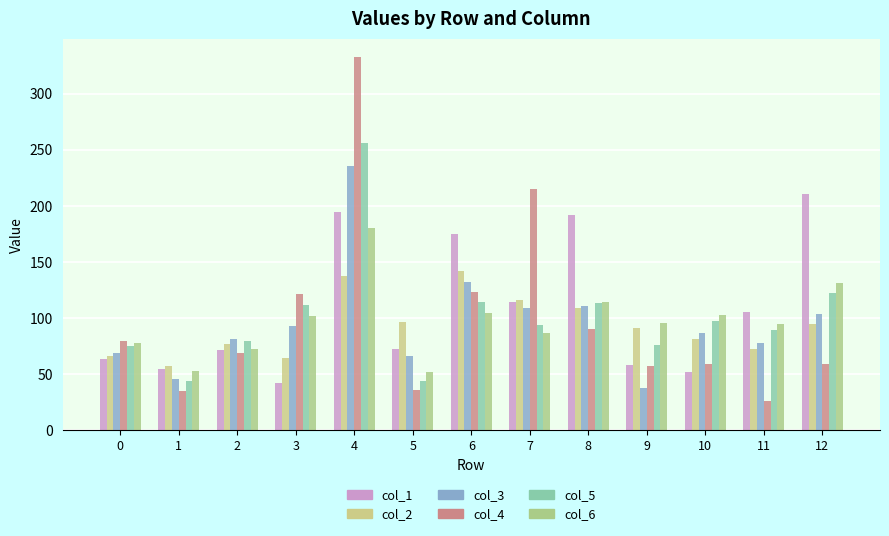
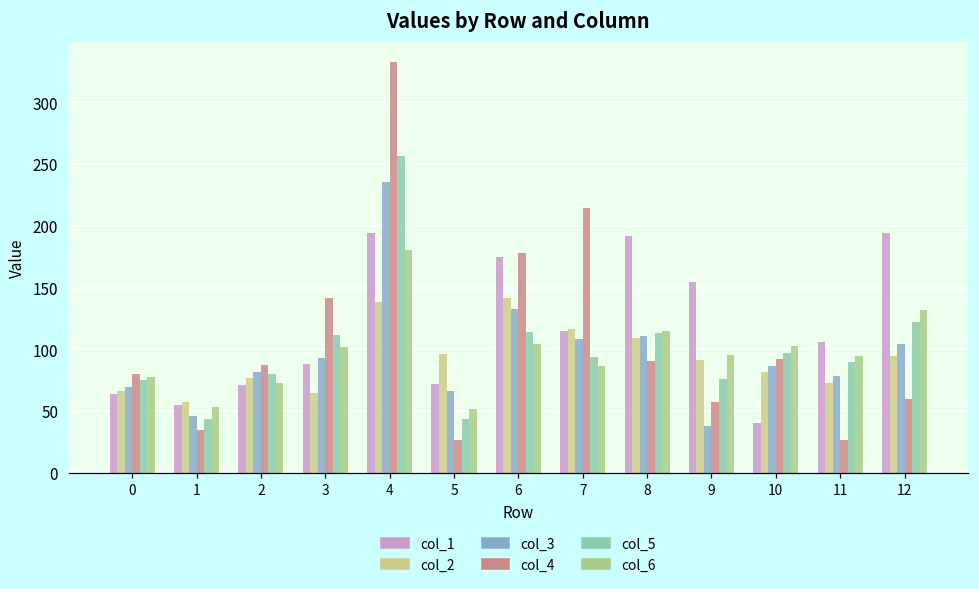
col_4, 2: 69 -> 87
col_1, 3: 42 -> 88
col_4, 3: 121 -> 142
col_4, 5: 36 -> 27
col_4, 6: 123 -> 178
col_1, 9: 58 -> 155
col_1, 10: 52 -> 40
col_4, 10: 60 -> 92
col_1, 12: 210 -> 194
